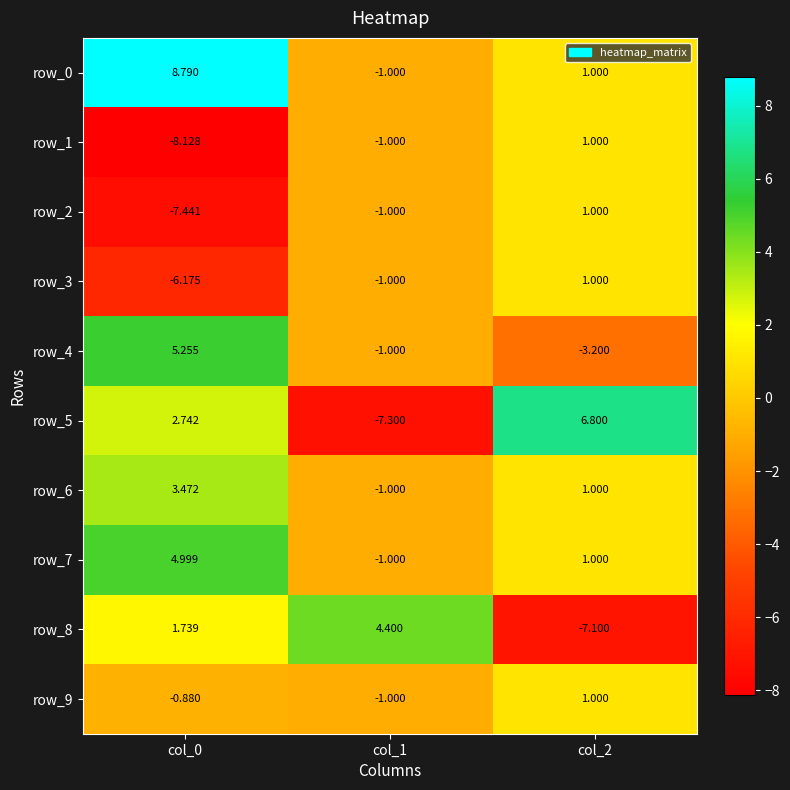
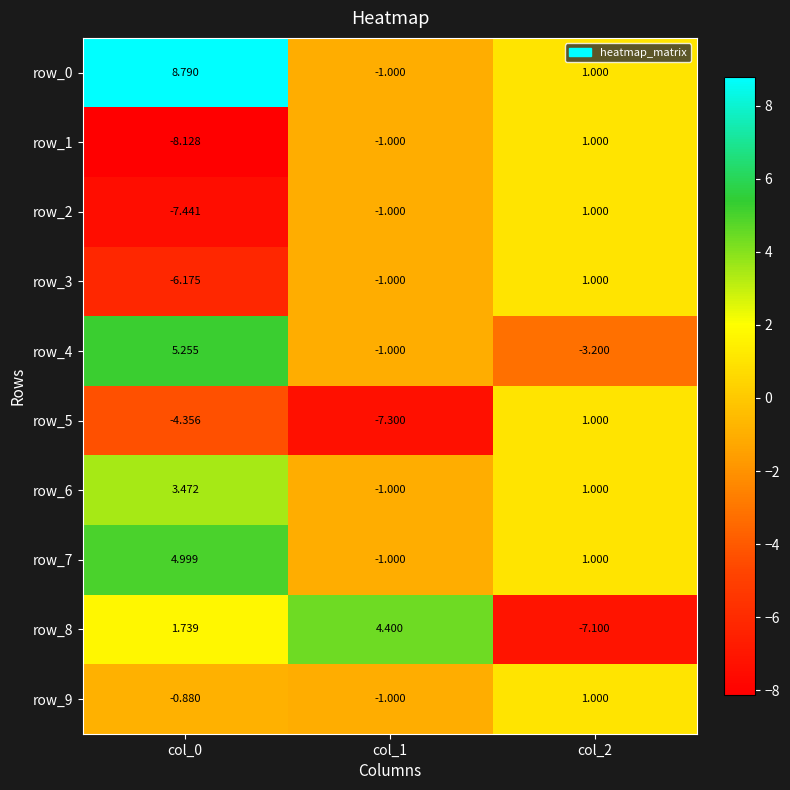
row_5, col_0: 2.742 -> -4.356
row_5, col_2: 6.800 -> 1.000
